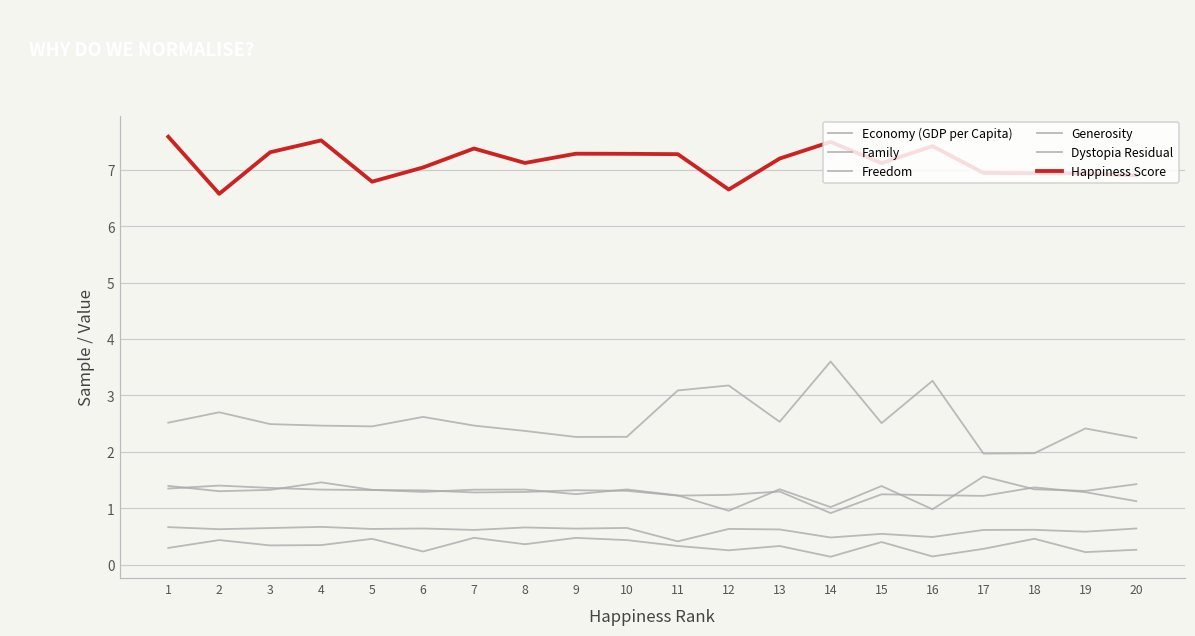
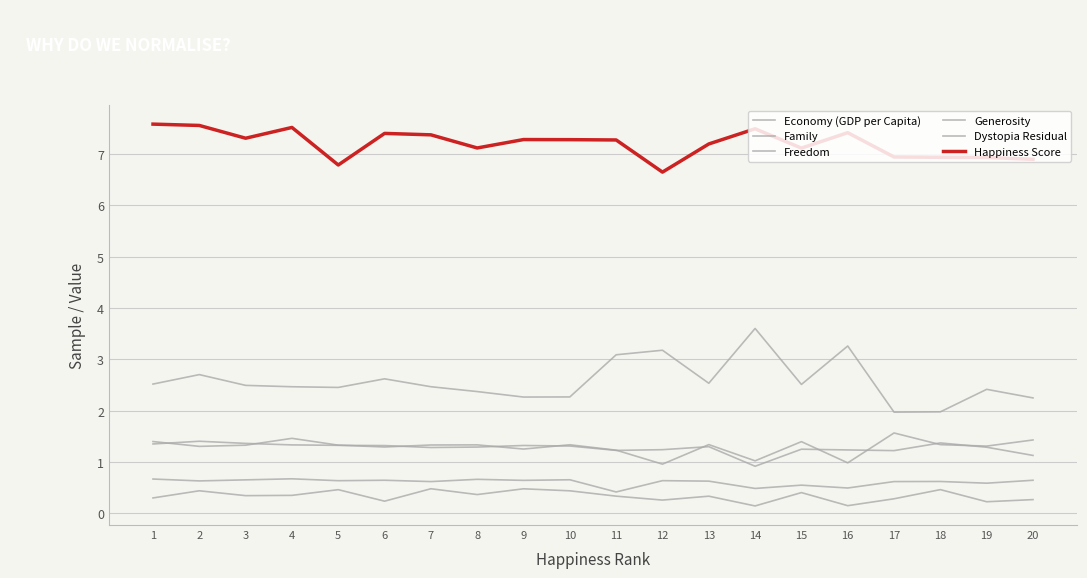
Happiness Score, 2: 6.6 -> 7.6
Happiness Score, 6: 7.0 -> 7.4
